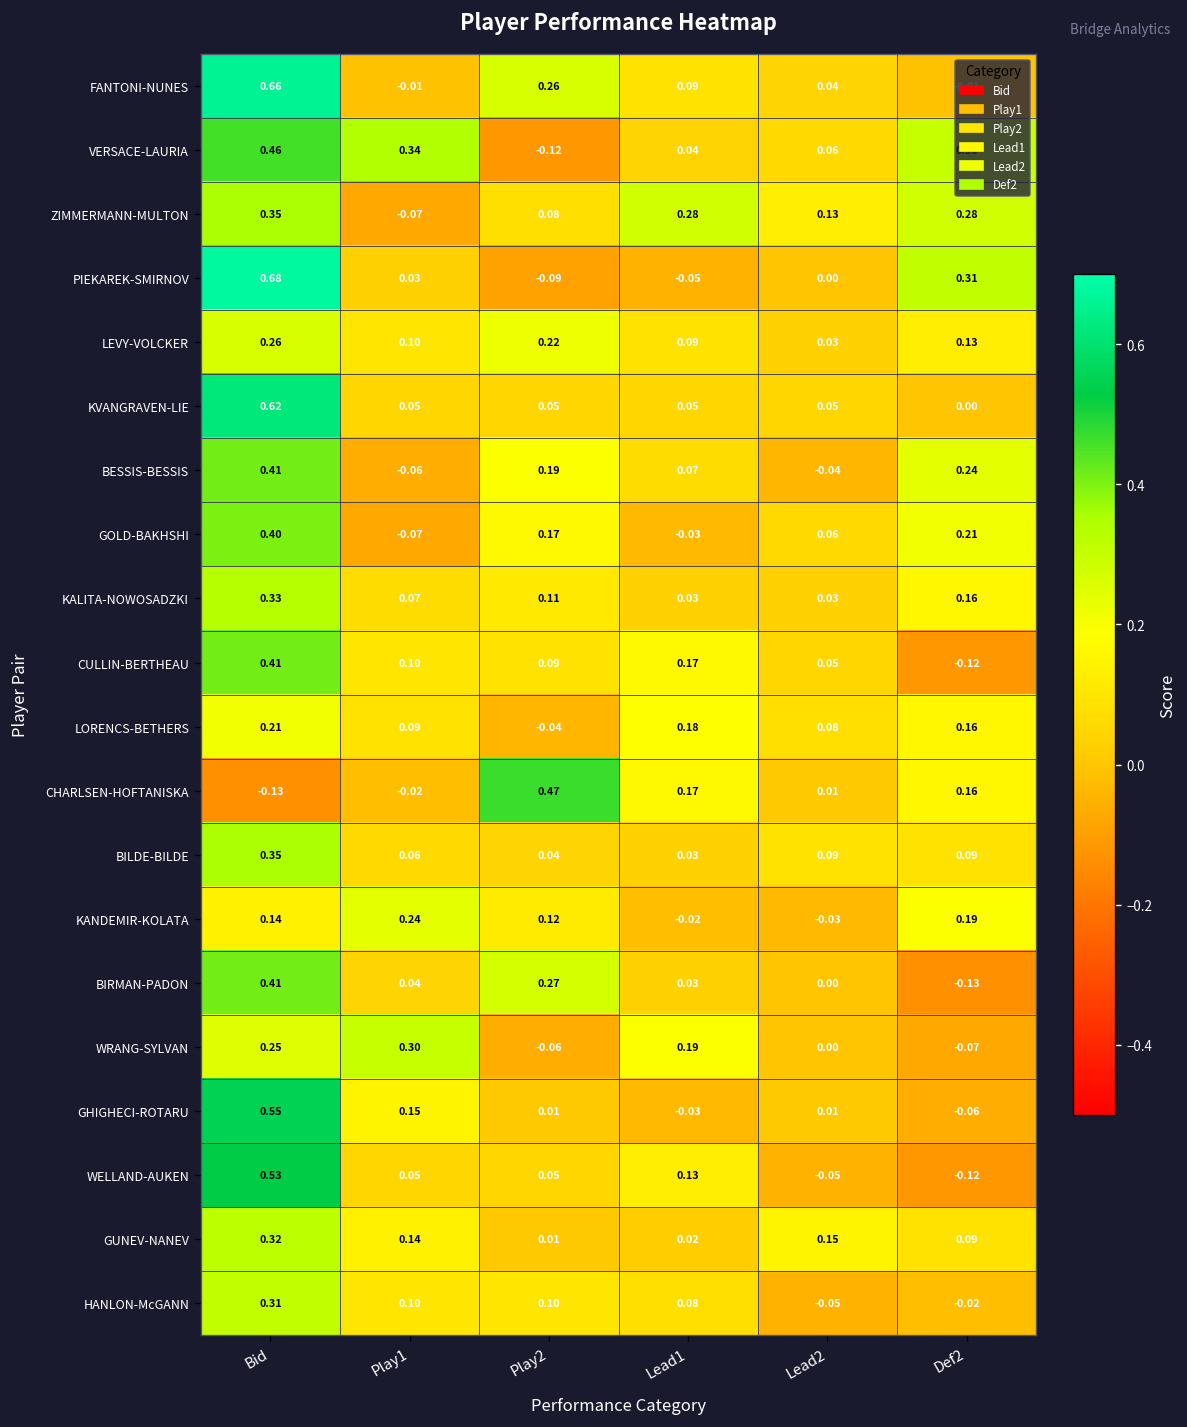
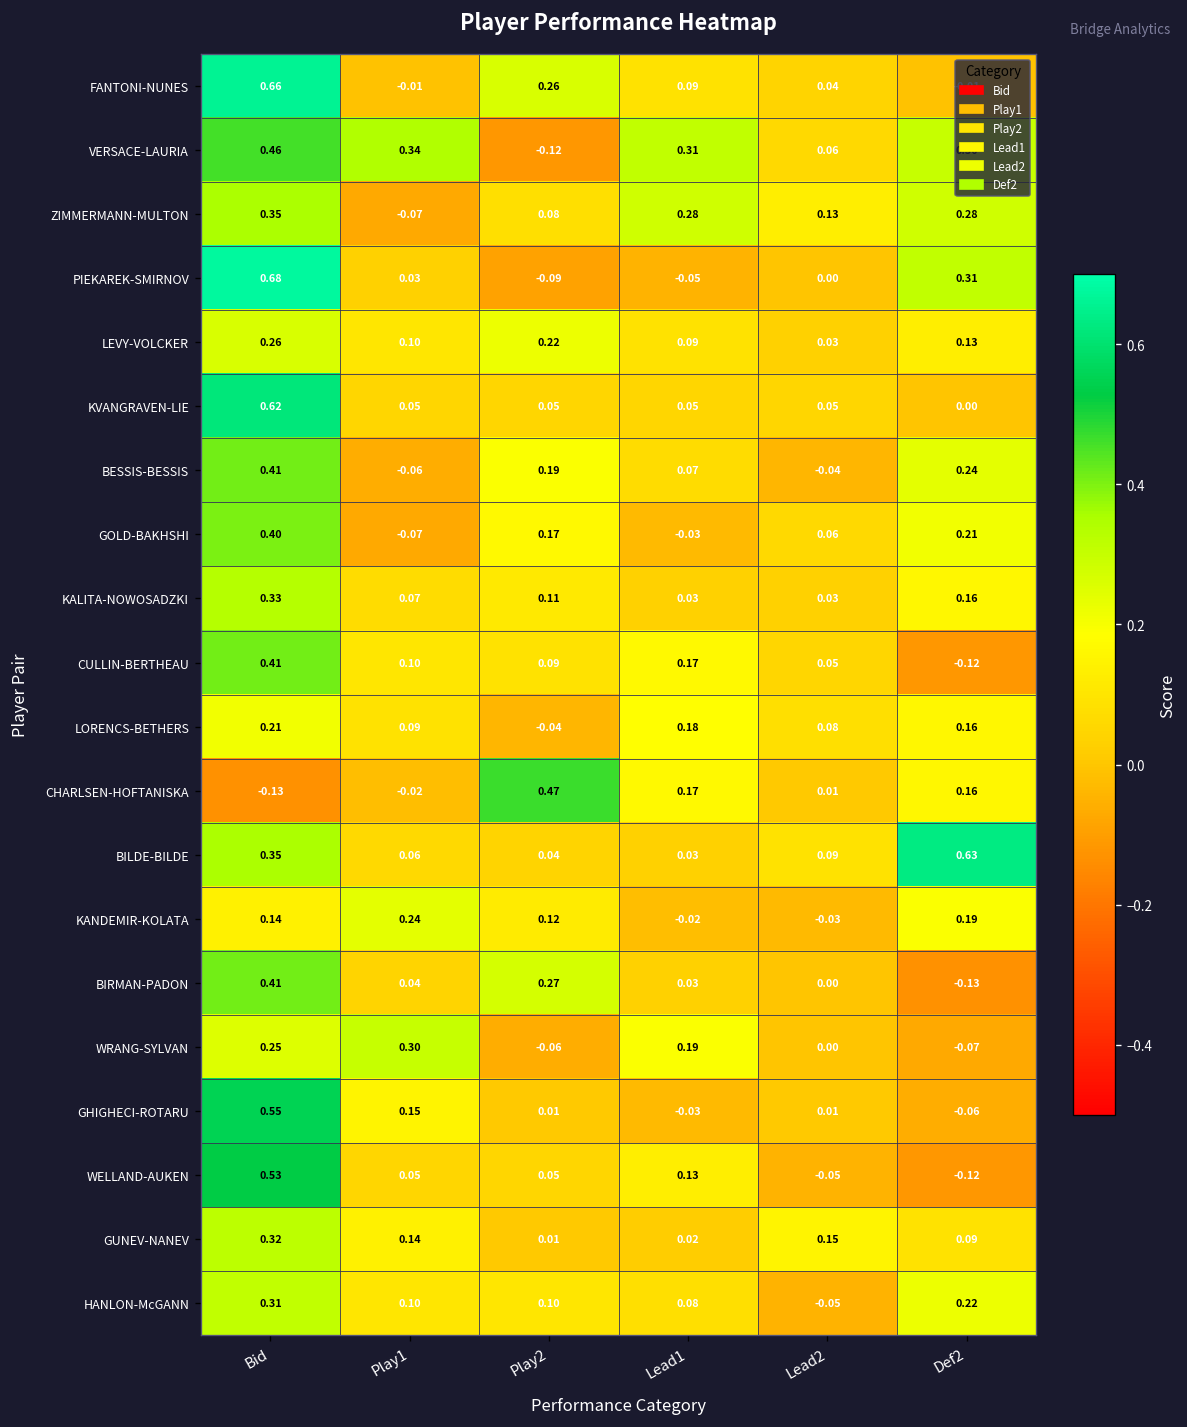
VERSACE-LAURIA, Lead1: 0.04 -> 0.31
BILDE-BILDE, Def2: 0.09 -> 0.63
HANLON-McGANN, Def2: -0.02 -> 0.22
